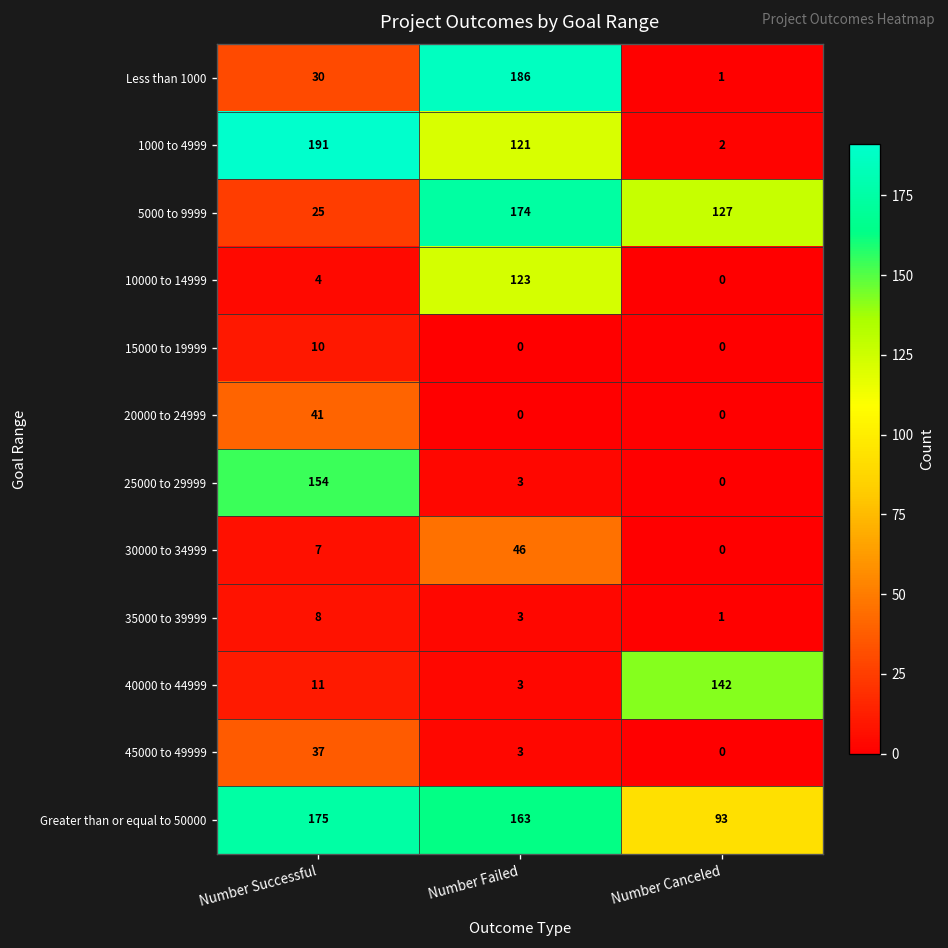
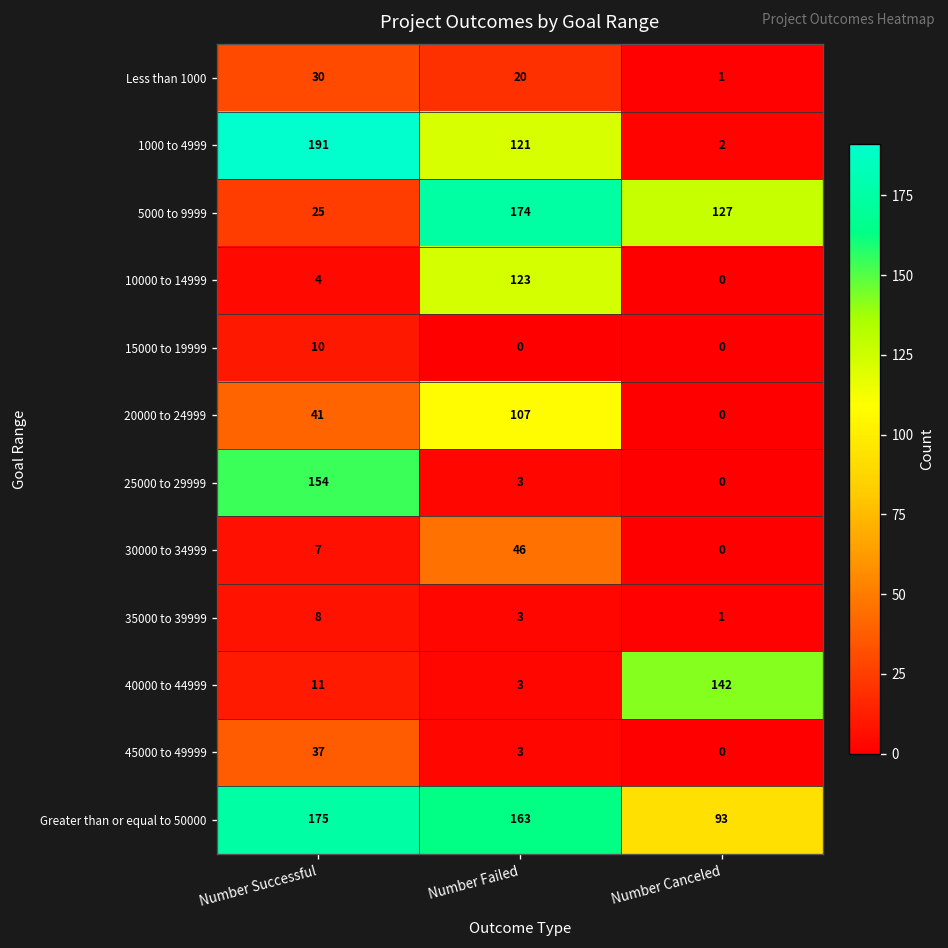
Less than 1000, Number Failed: 186 -> 20
20000 to 24999, Number Failed: 0 -> 107
